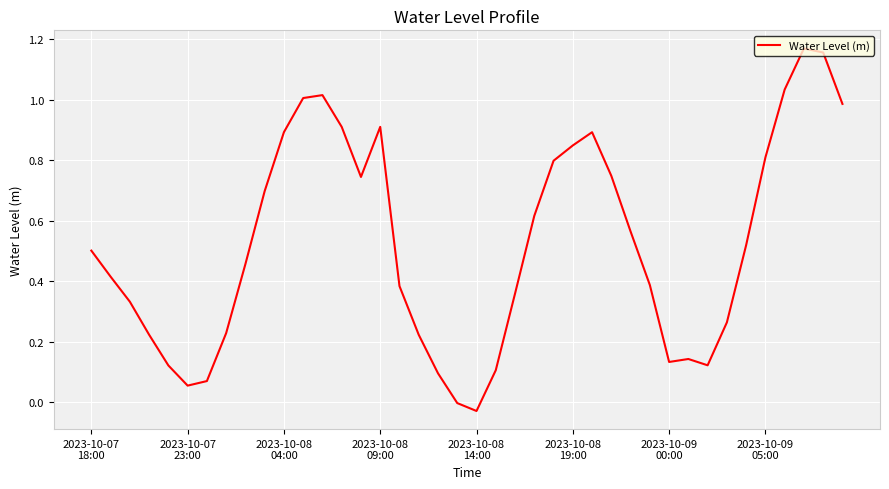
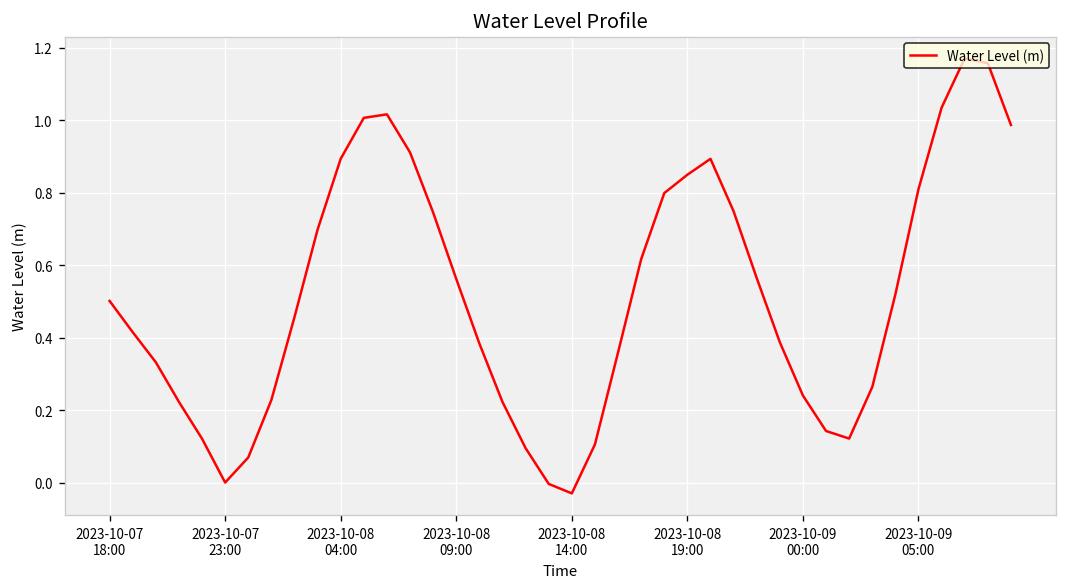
2023-10-07 23:00: 0.05 -> 0.00
2023-10-08 09:00: 0.91 -> 0.56
2023-10-09 00:00: 0.13 -> 0.24
